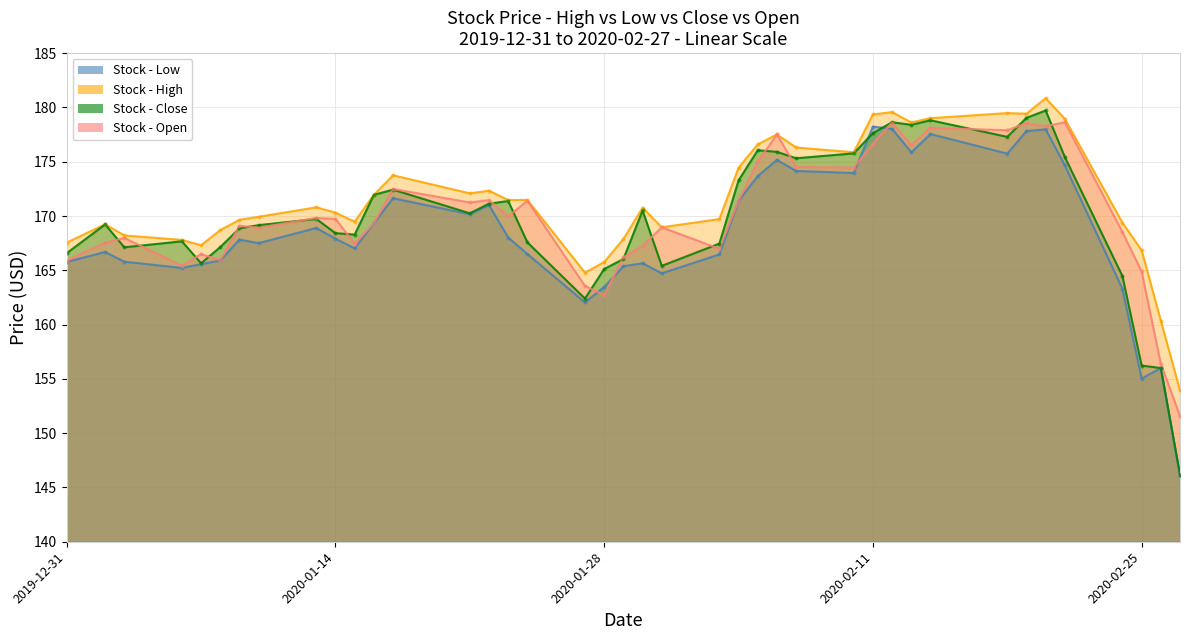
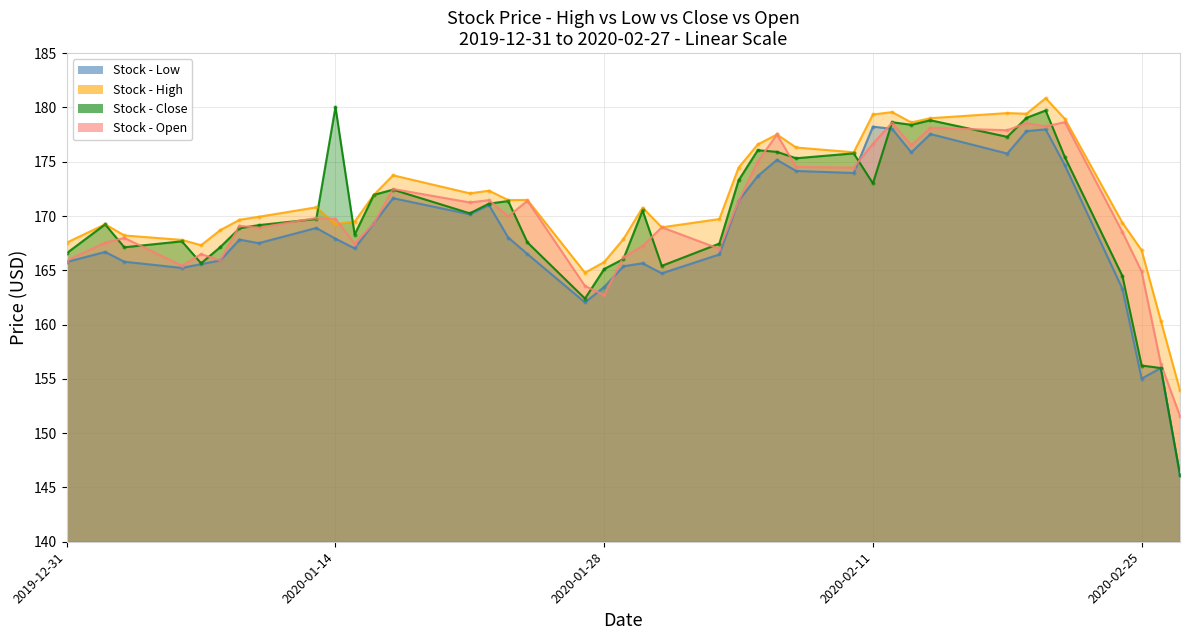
Stock - High, 2020-01-14: 170.3 -> 169.3
Stock - Close, 2020-01-14: 168.4 -> 180.0
Stock - Close, 2020-02-11: 177.6 -> 173.0
